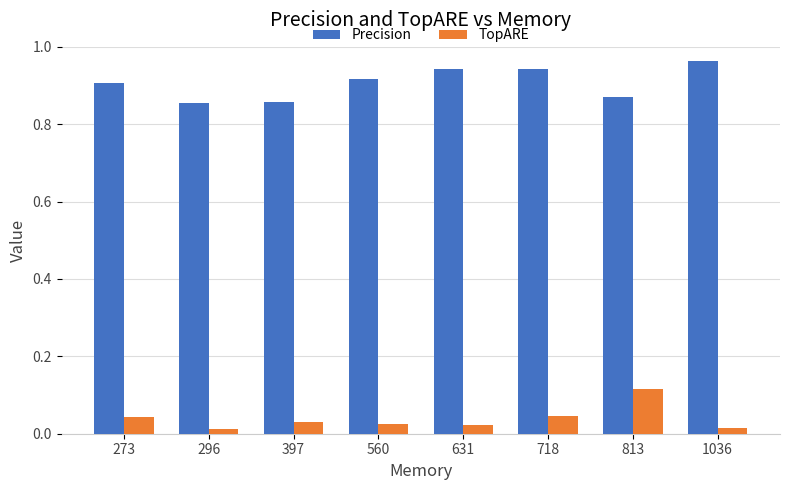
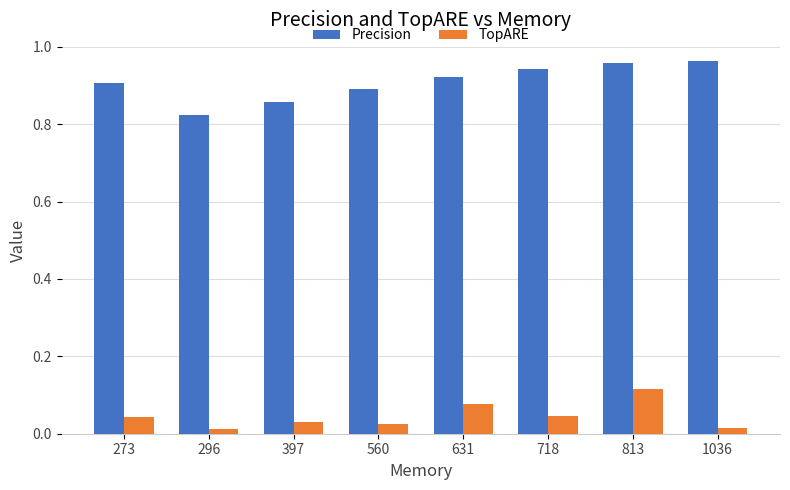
Precision, 296: 0.85 -> 0.82
Precision, 560: 0.92 -> 0.89
Precision, 631: 0.94 -> 0.92
TopARE, 631: 0.02 -> 0.08
Precision, 813: 0.87 -> 0.96
